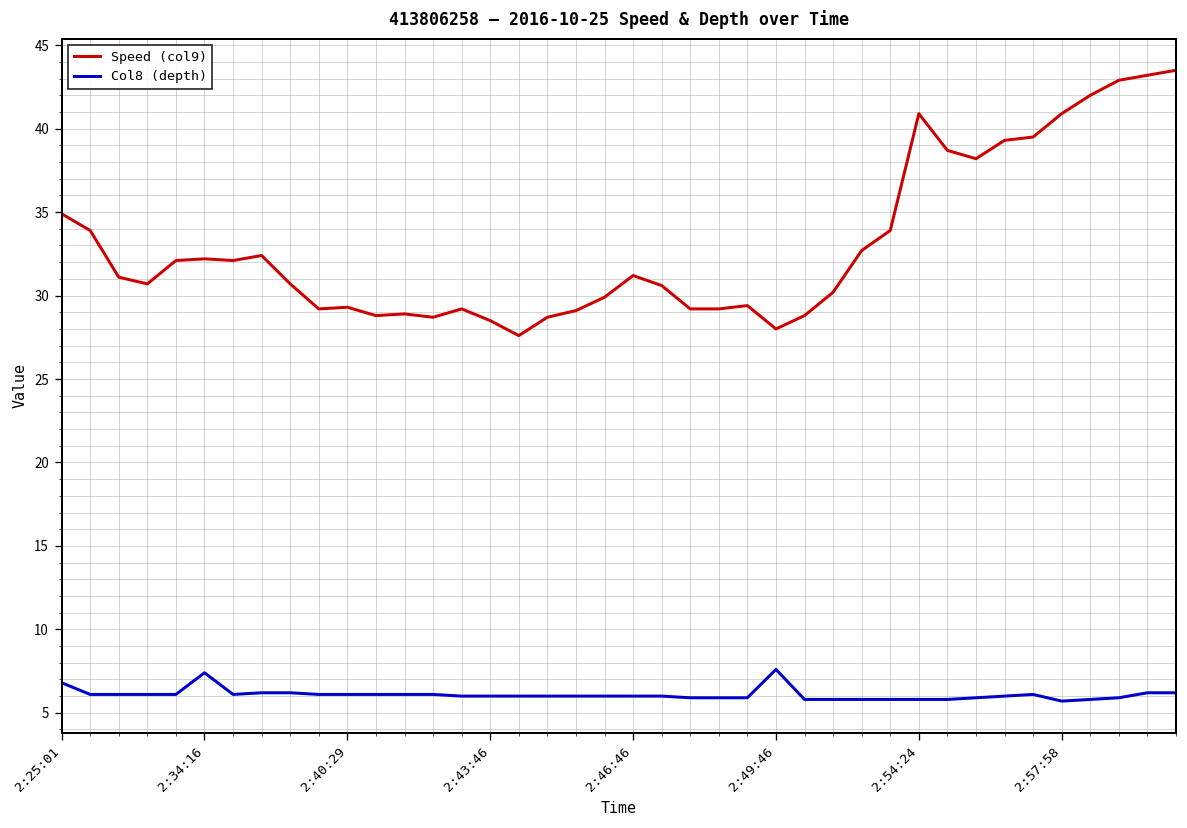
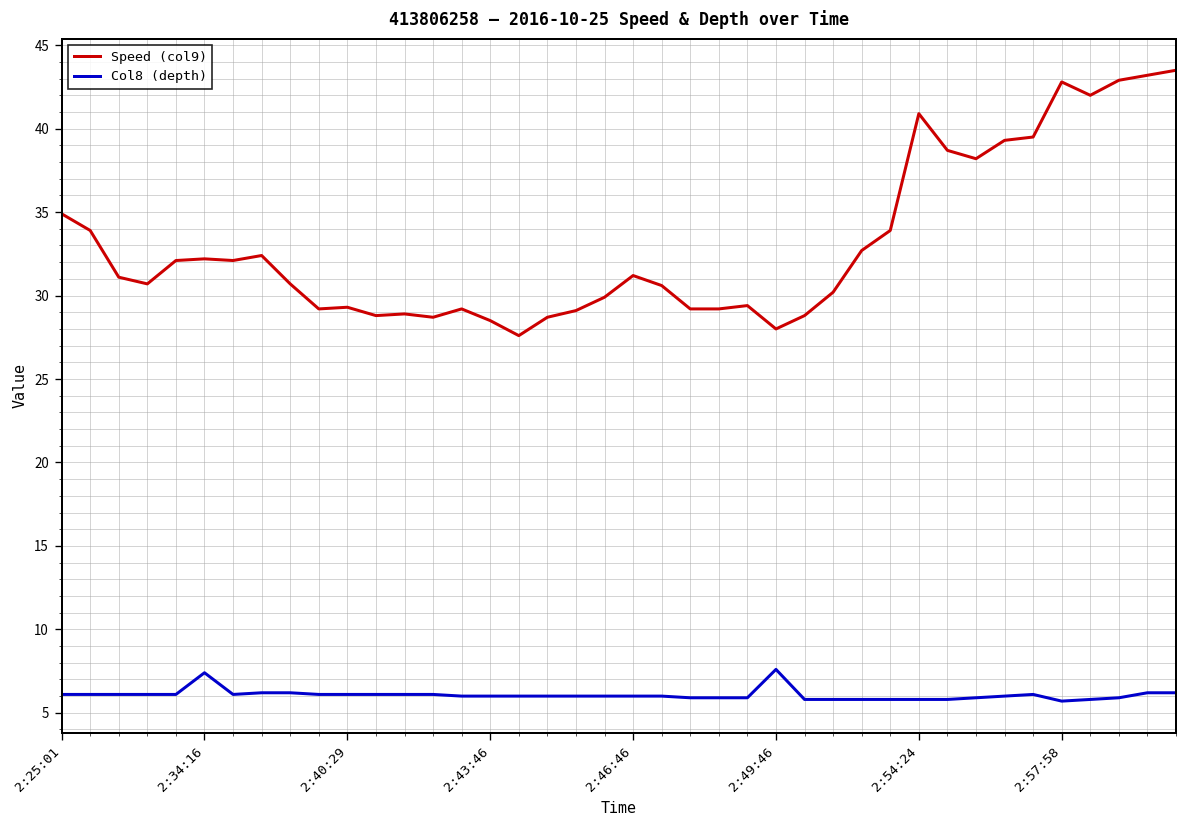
Col8 (depth), 2:25:01: 6.8 -> 6.1
Speed (col9), 2:57:58: 40.9 -> 42.8
